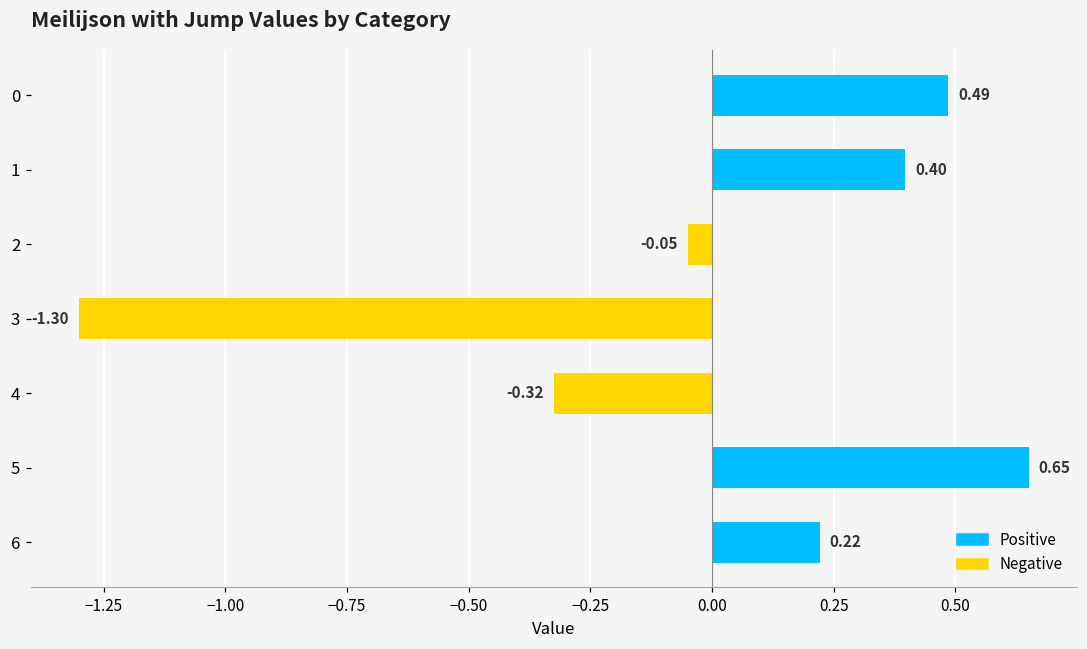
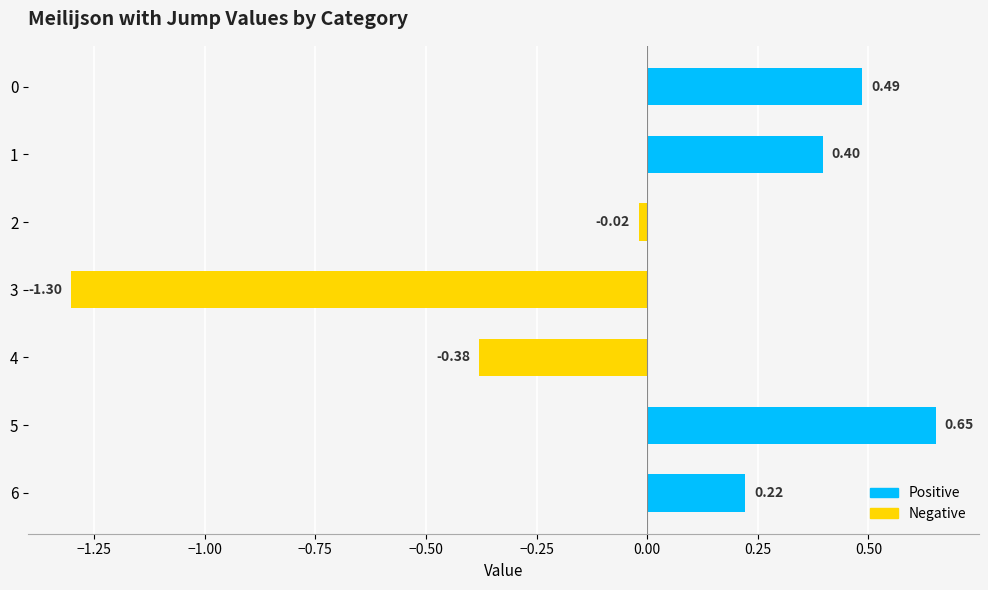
2: -0.05 -> -0.02
4: -0.32 -> -0.38
